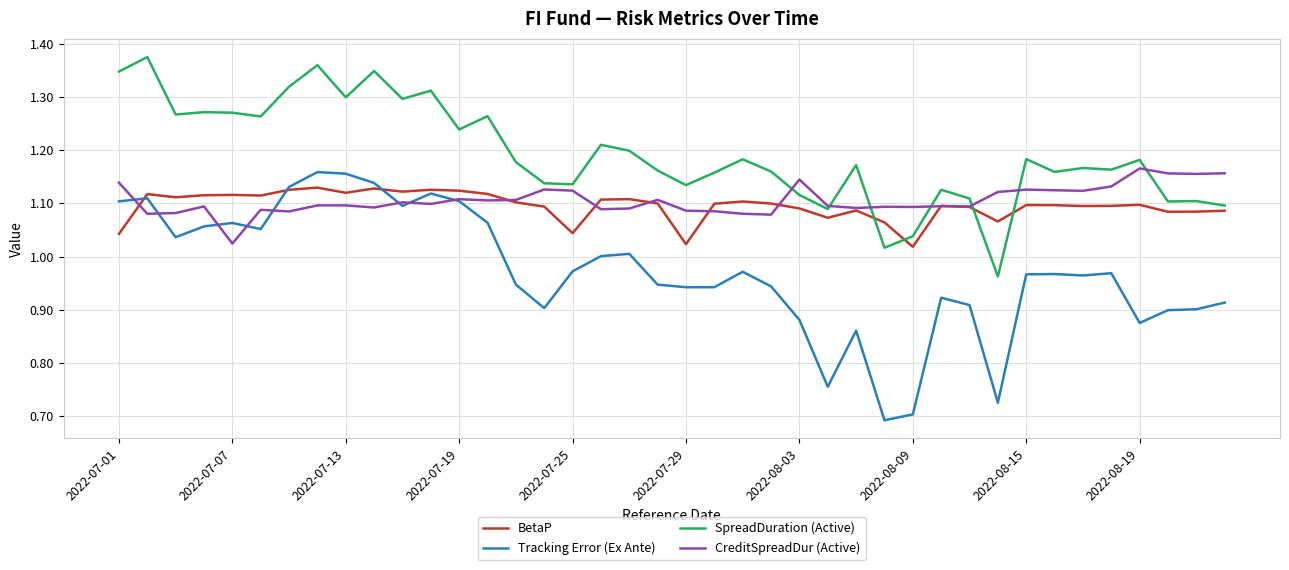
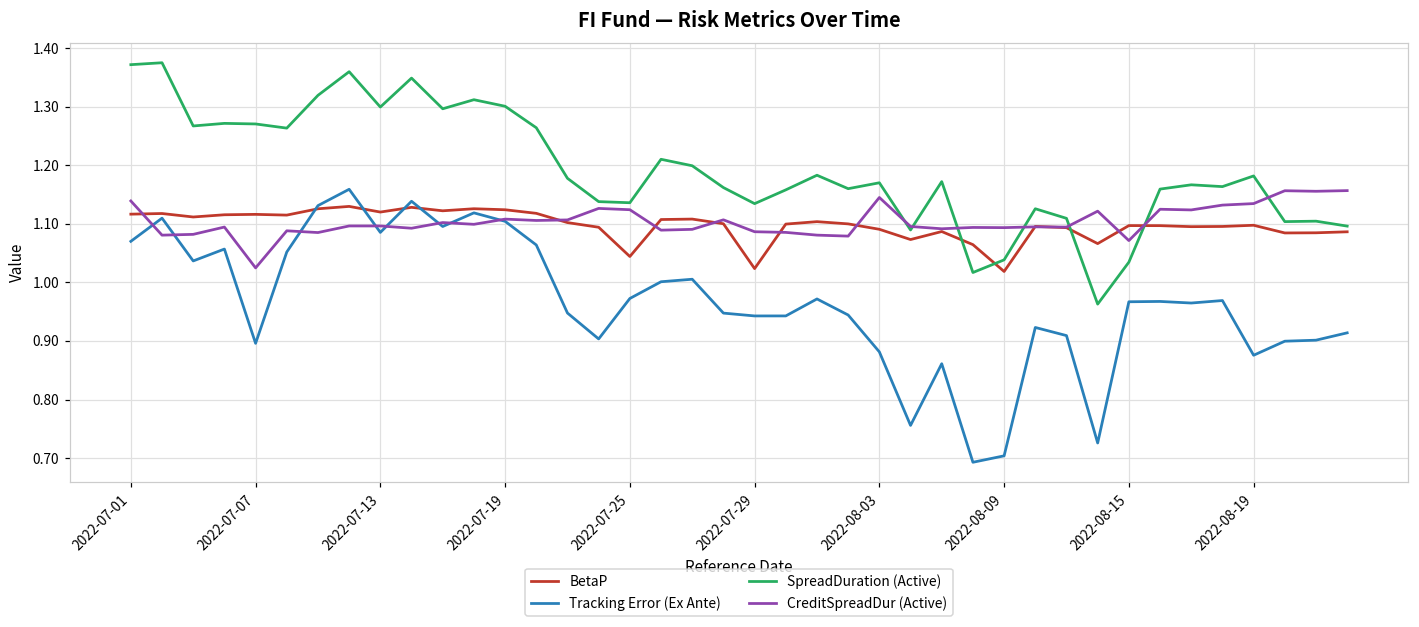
BetaP, 2022-07-01: 1.04 -> 1.12
Tracking Error (Ex Ante), 2022-07-01: 1.10 -> 1.07
SpreadDuration (Active), 2022-07-01: 1.35 -> 1.37
Tracking Error (Ex Ante), 2022-07-07: 1.06 -> 0.90
Tracking Error (Ex Ante), 2022-07-13: 1.16 -> 1.09
SpreadDuration (Active), 2022-07-19: 1.24 -> 1.30
SpreadDuration (Active), 2022-08-03: 1.12 -> 1.17
SpreadDuration (Active), 2022-08-15: 1.18 -> 1.03
CreditSpreadDur (Active), 2022-08-15: 1.13 -> 1.07
CreditSpreadDur (Active), 2022-08-19: 1.17 -> 1.13
